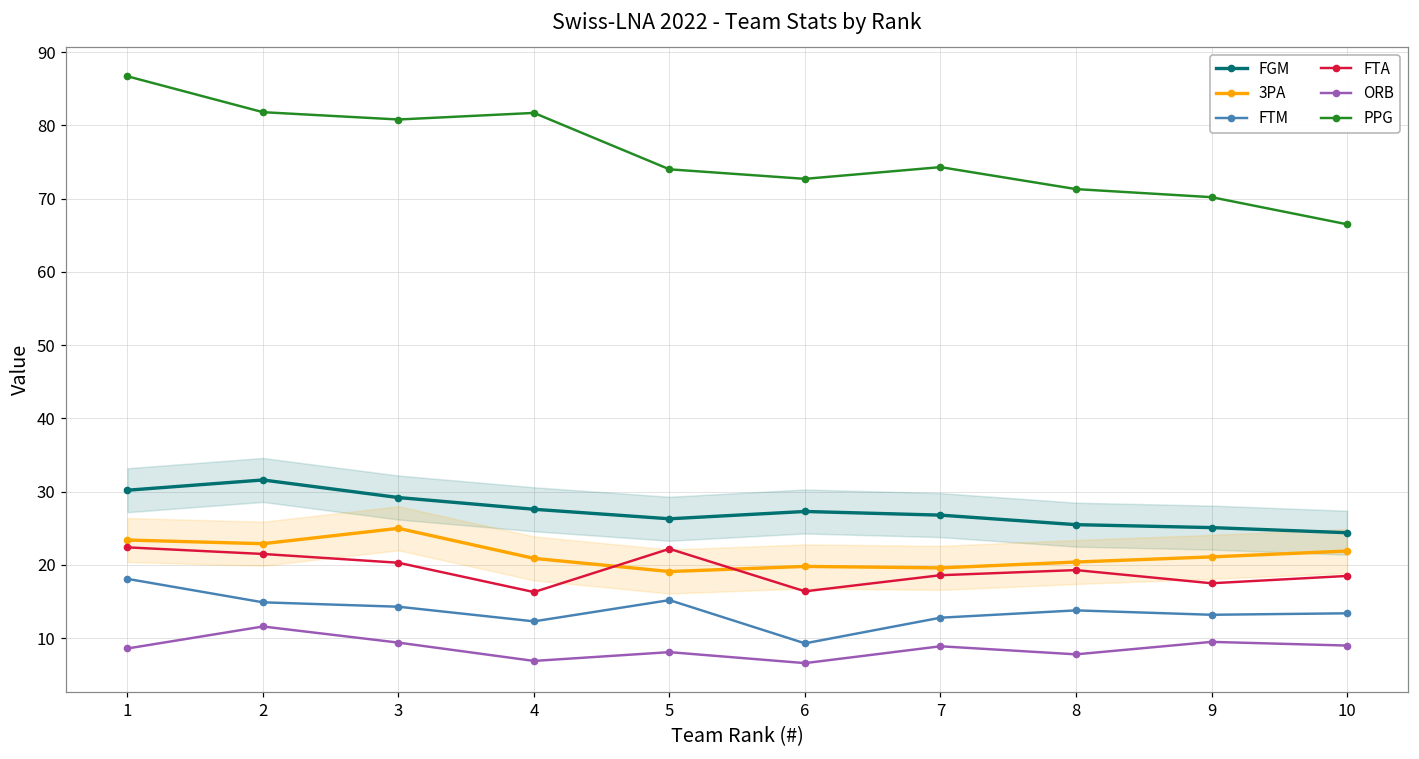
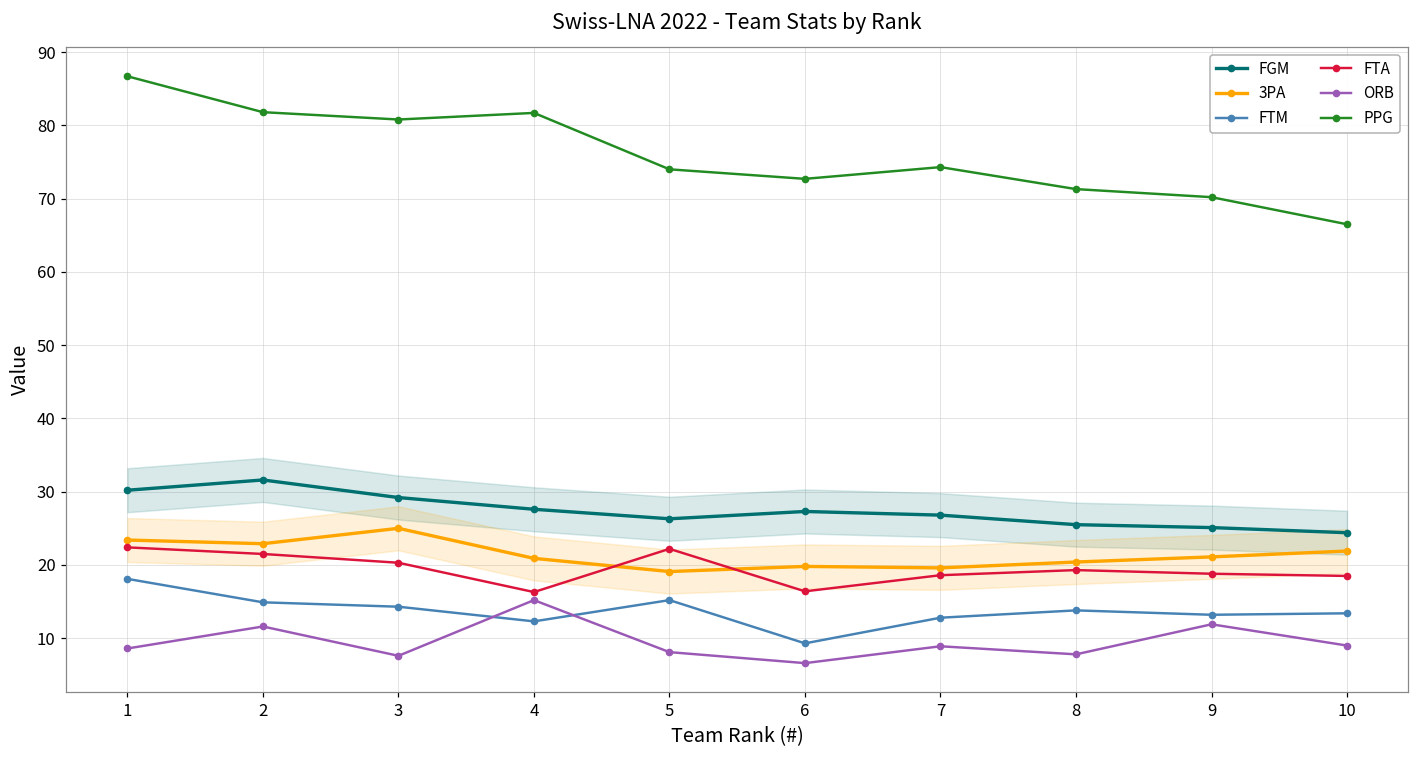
ORB, 3: 9 -> 8
ORB, 4: 7 -> 15
FTA, 9: 18 -> 19
ORB, 9: 10 -> 12
